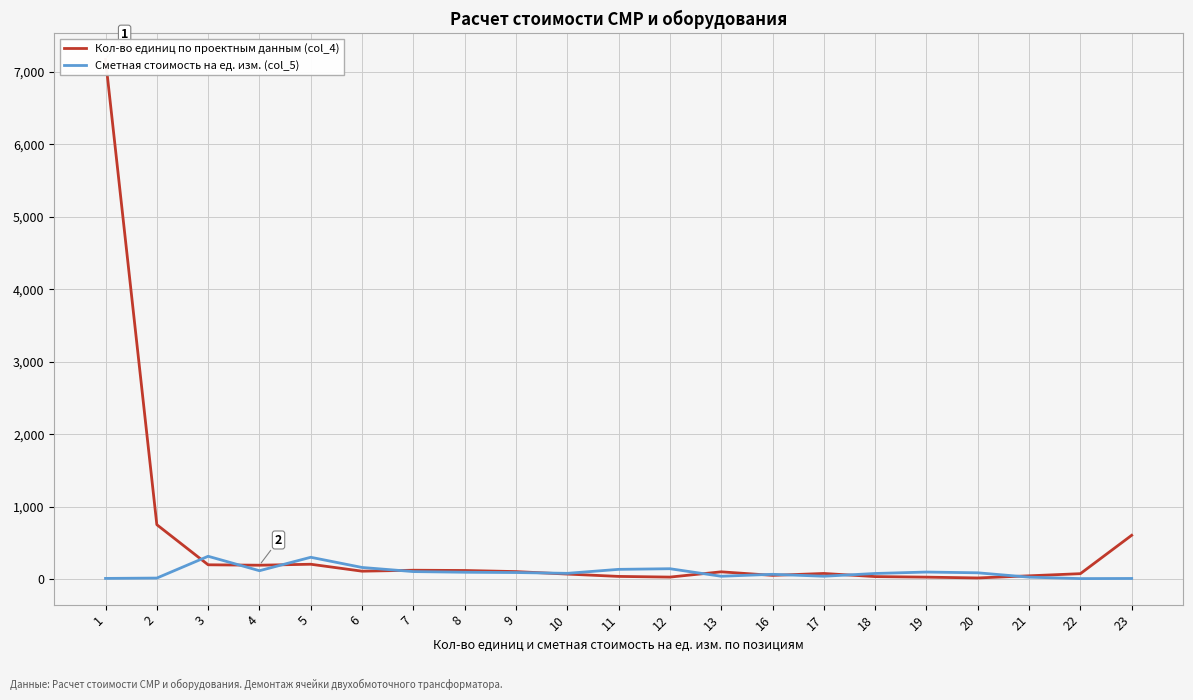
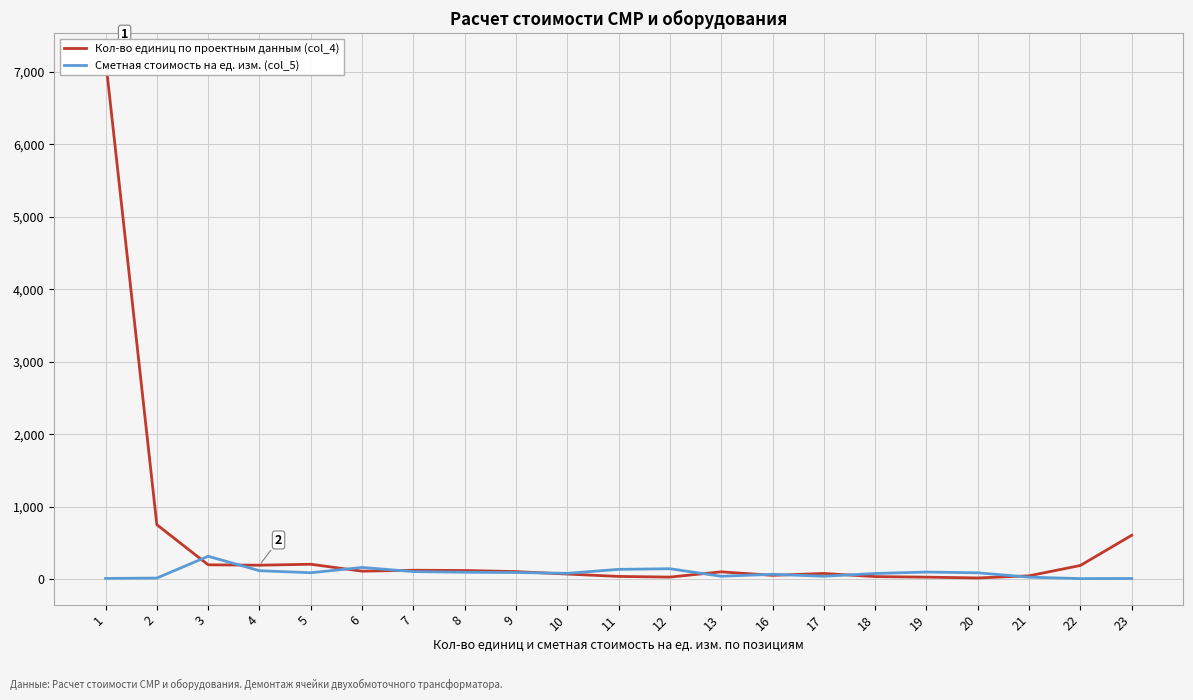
Сметная стоимость на ед. изм. (col_5), 5: 300 -> 100
Кол-во единиц по проектным данным (col_4), 22: 100 -> 200
